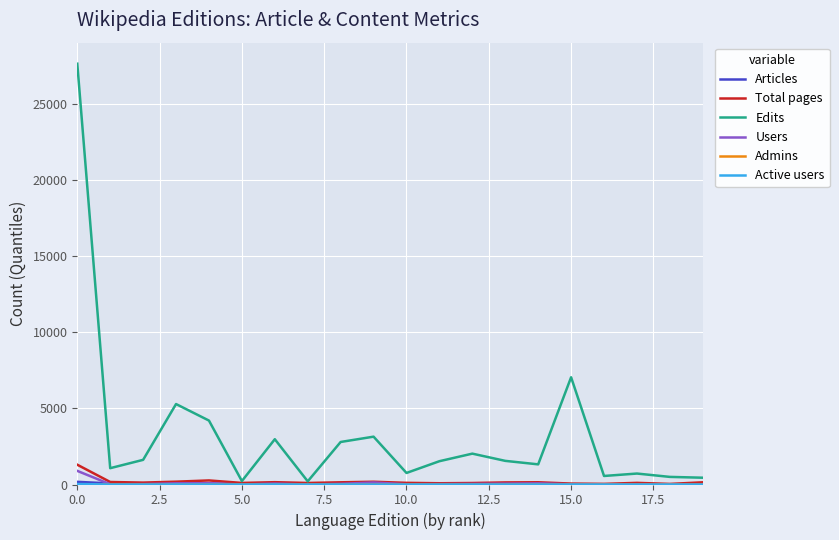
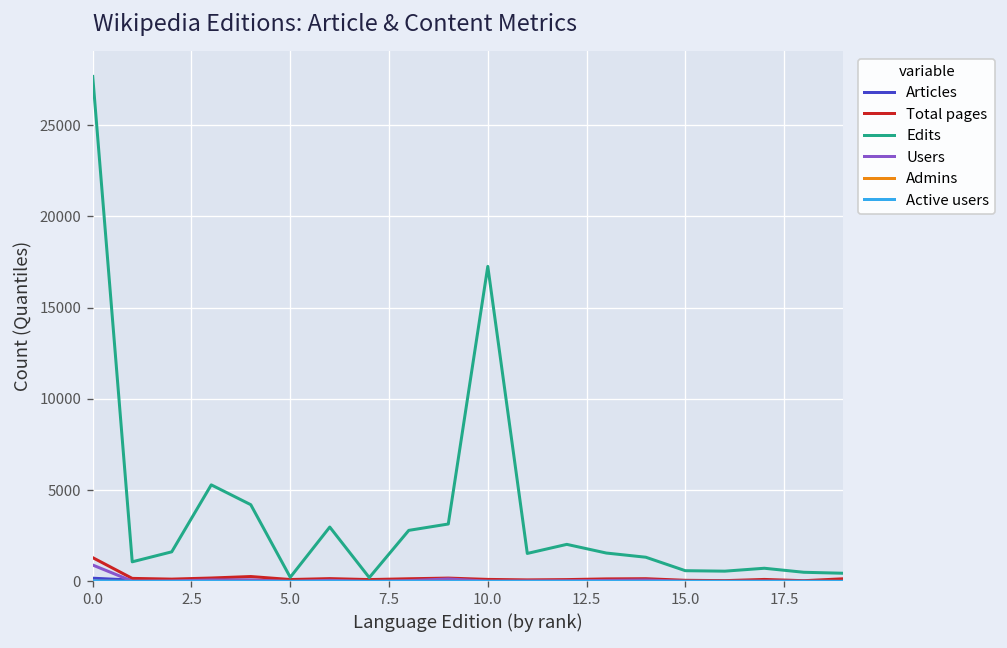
Edits, 10.0: 800 -> 17300
Edits, 15.0: 7000 -> 600
